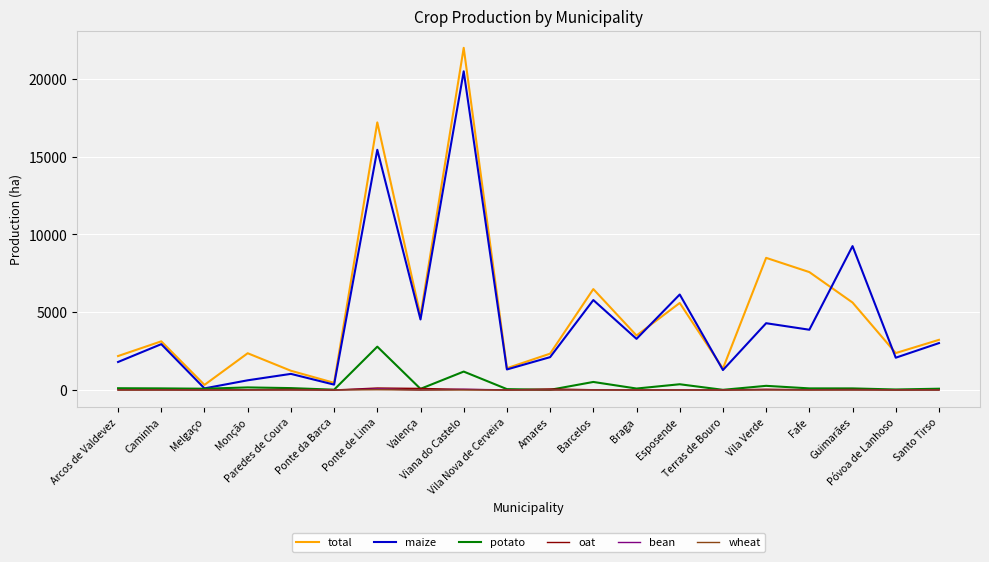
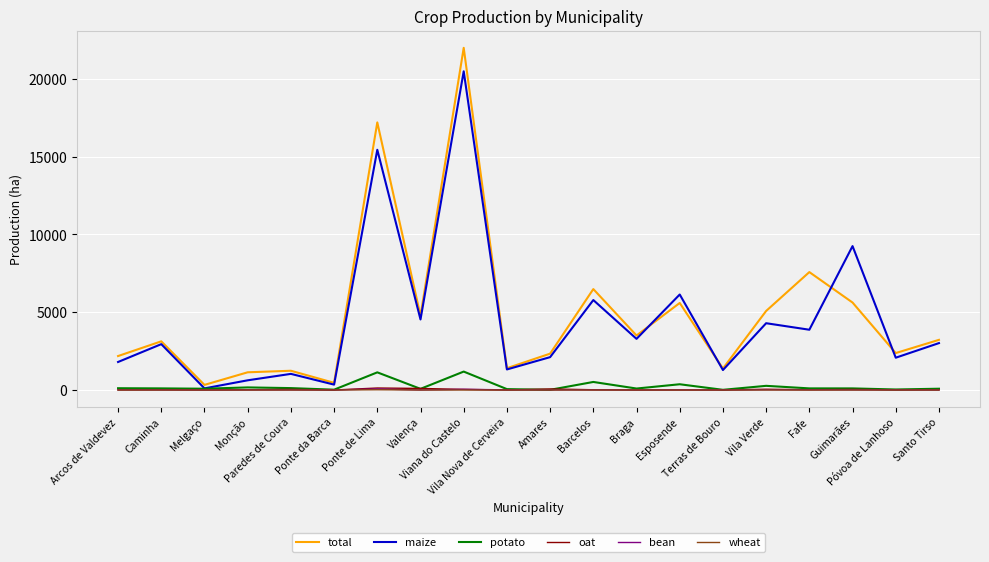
total, Monção: 2400 -> 1100
potato, Ponte de Lima: 2800 -> 1100
total, Vila Verde: 8500 -> 5100
